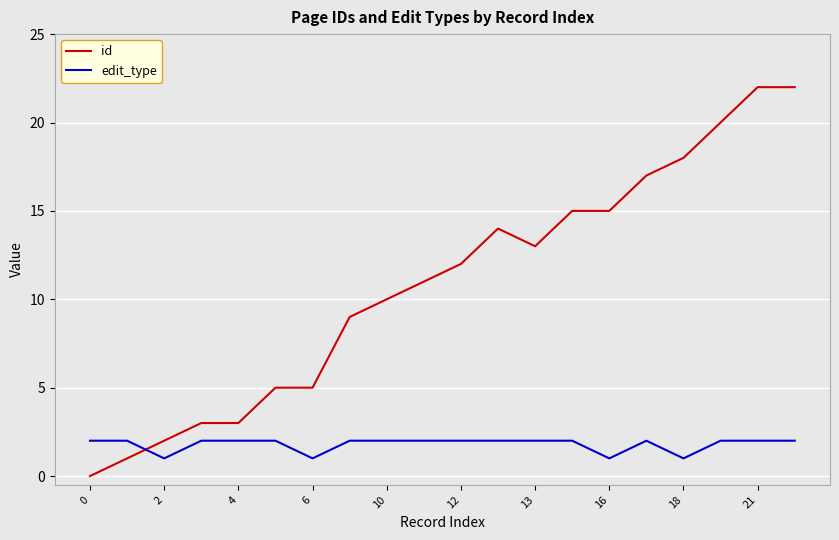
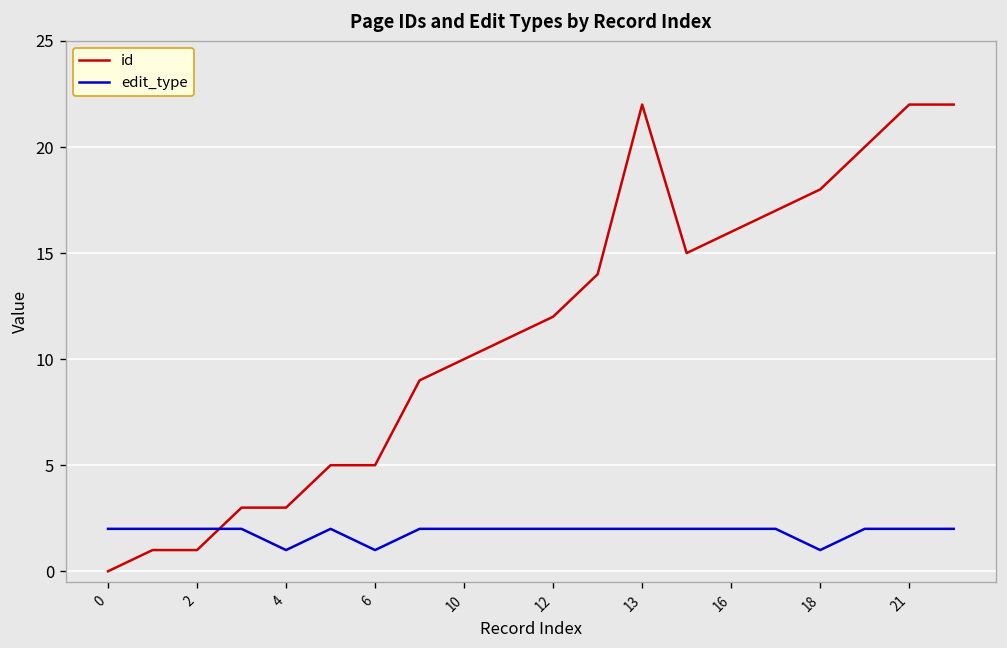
id, 2: 2 -> 1
edit_type, 2: 1 -> 2
edit_type, 4: 2 -> 1
id, 13: 13 -> 22
id, 16: 15 -> 16
edit_type, 16: 1 -> 2
